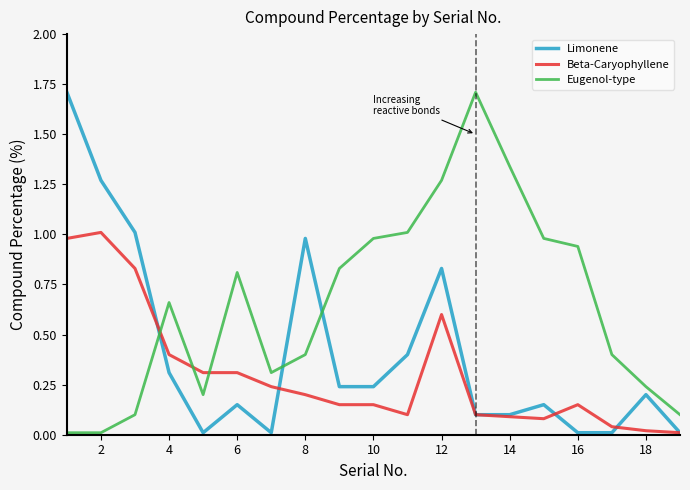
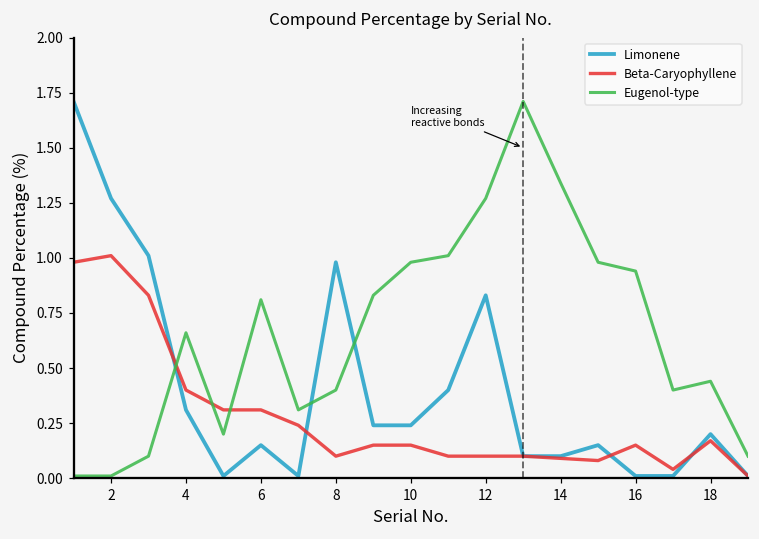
Beta-Caryophyllene, 8: 0.2 -> 0.1
Beta-Caryophyllene, 12: 0.6 -> 0.1
Beta-Caryophyllene, 18: 0.02 -> 0.17
Eugenol-type, 18: 0.24 -> 0.44
